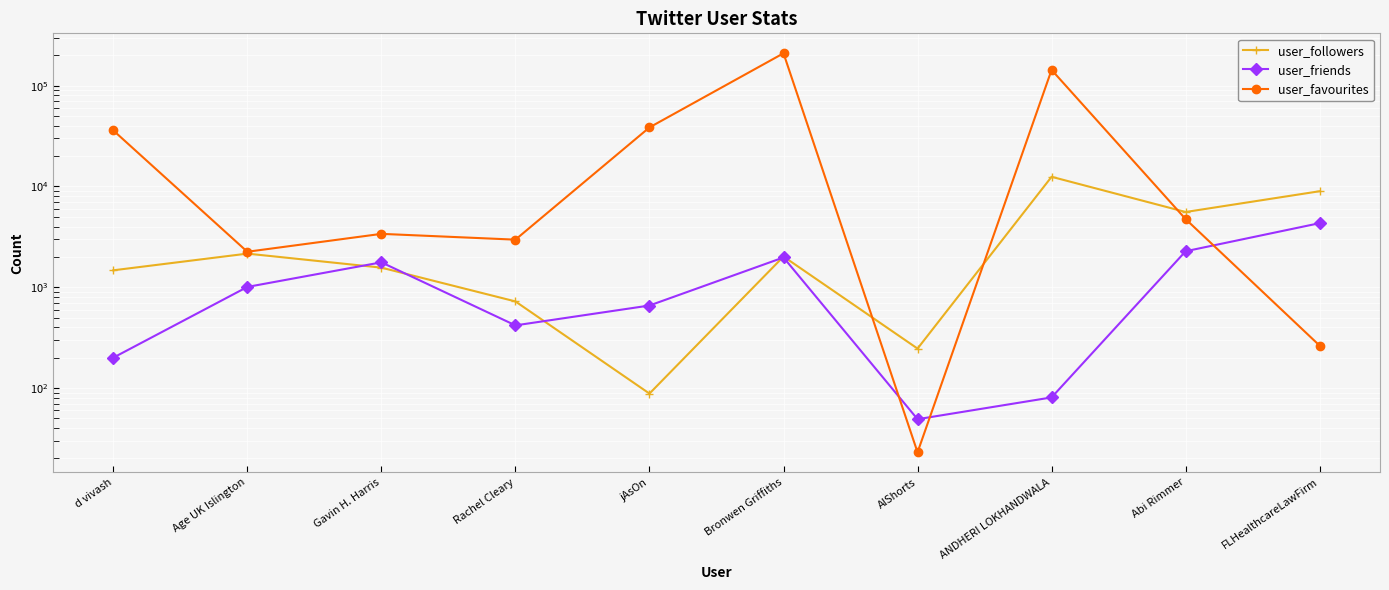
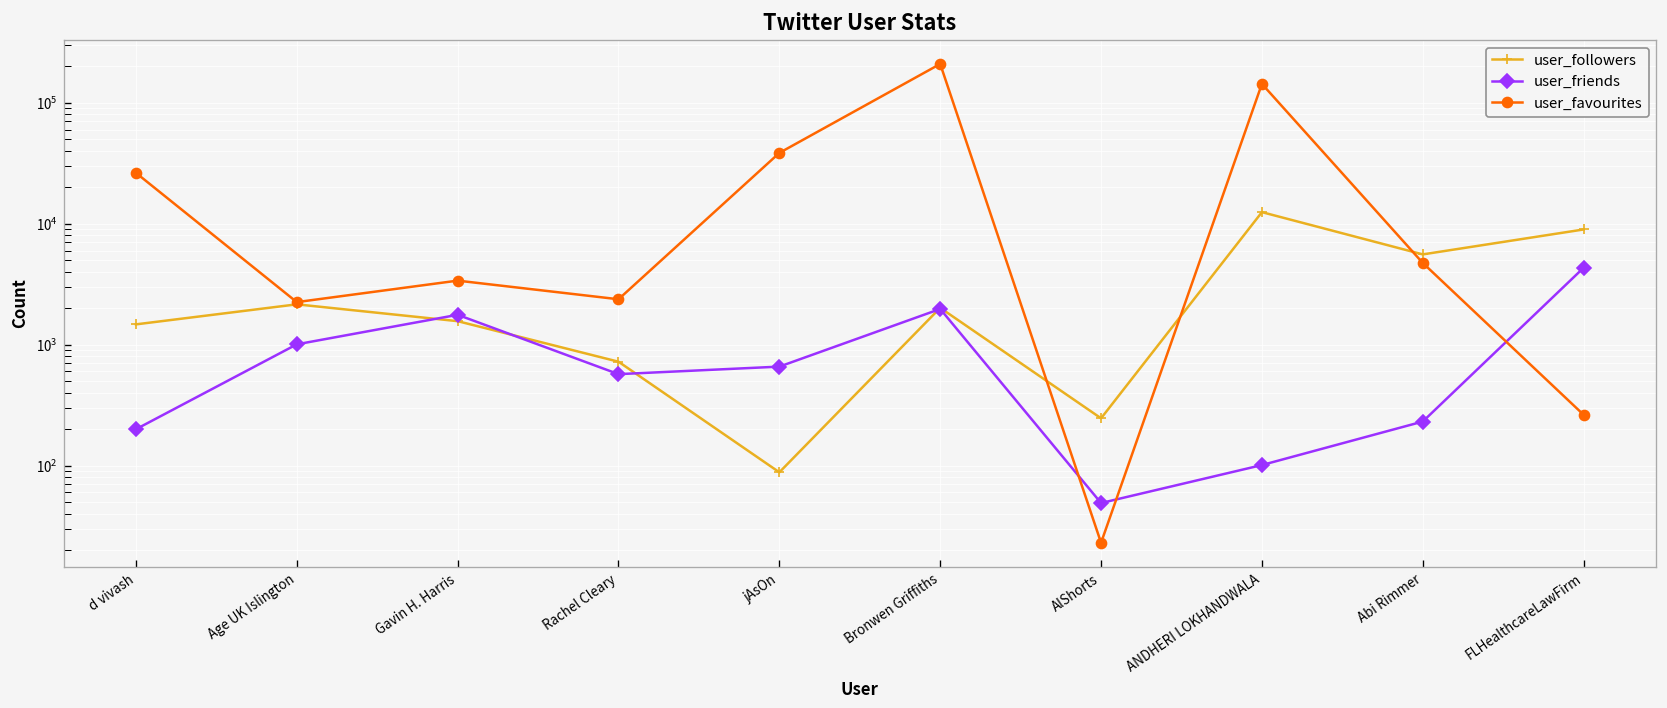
user_favourites, d vivash: 36000 -> 26000
user_friends, Rachel Cleary: 420 -> 600
user_favourites, Rachel Cleary: 3000 -> 2400
user_friends, ANDHERI LOKHANDWALA: 80 -> 100
user_friends, Abi Rimmer: 2300 -> 230
